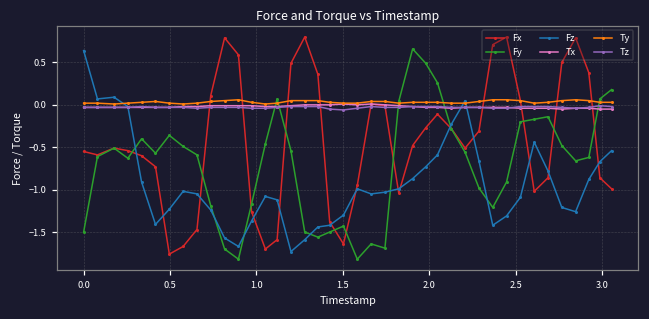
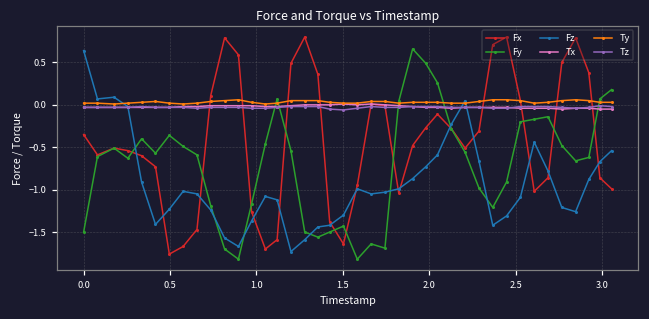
Fx, 0.0: -0.6 -> -0.4
